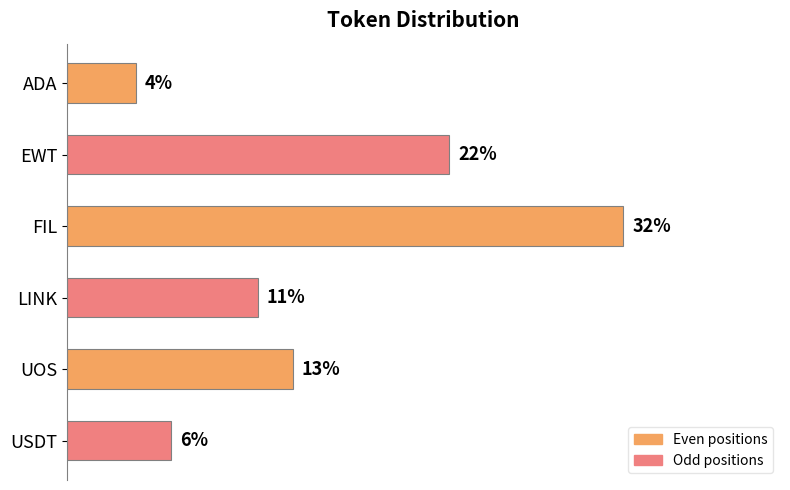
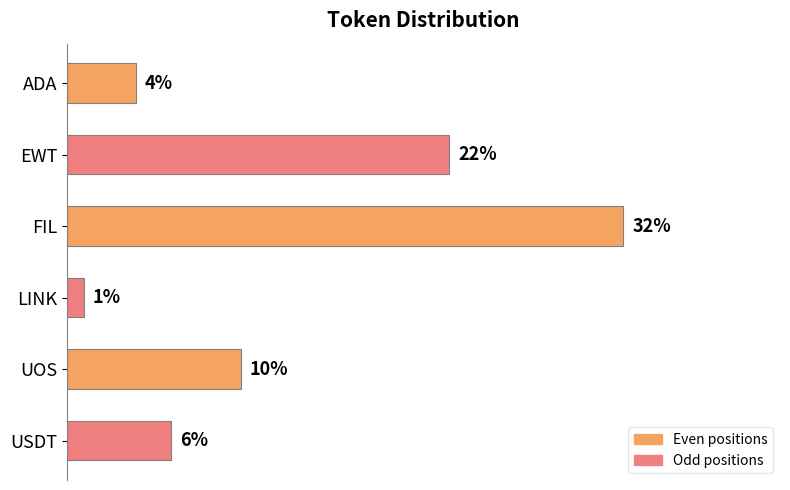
LINK: 11% -> 1%
UOS: 13% -> 10%
